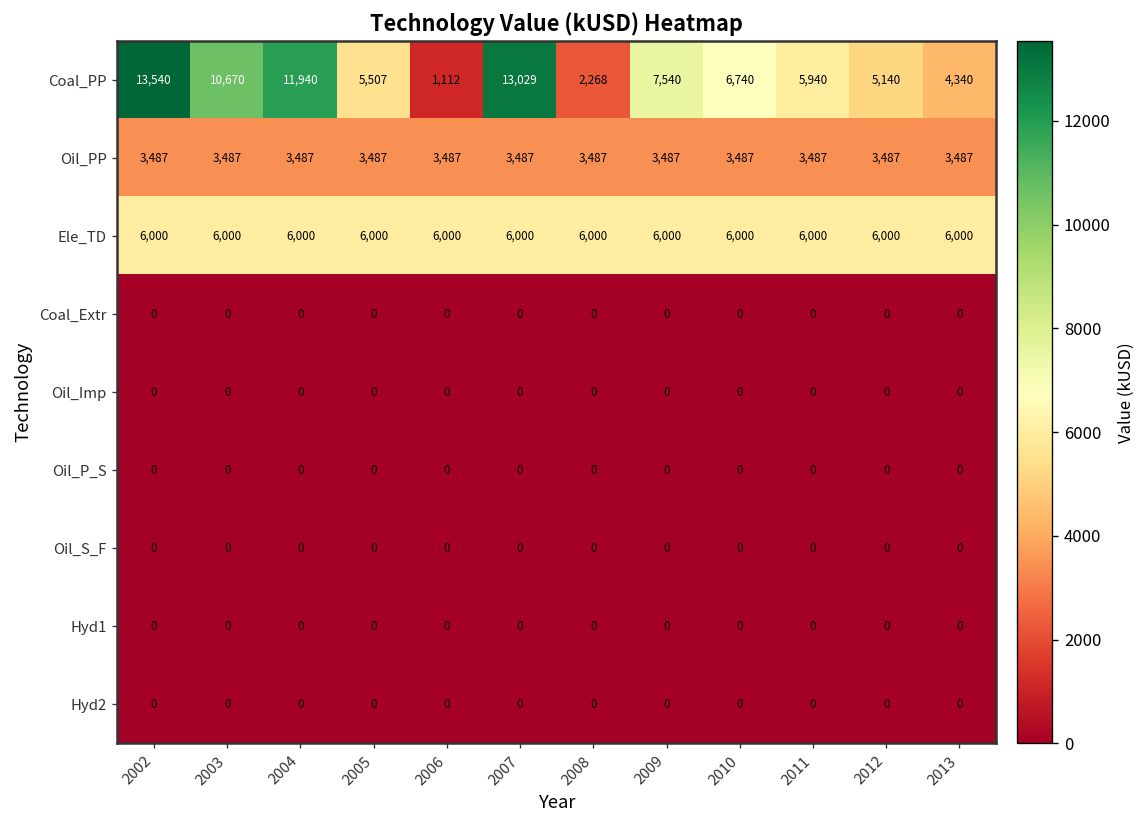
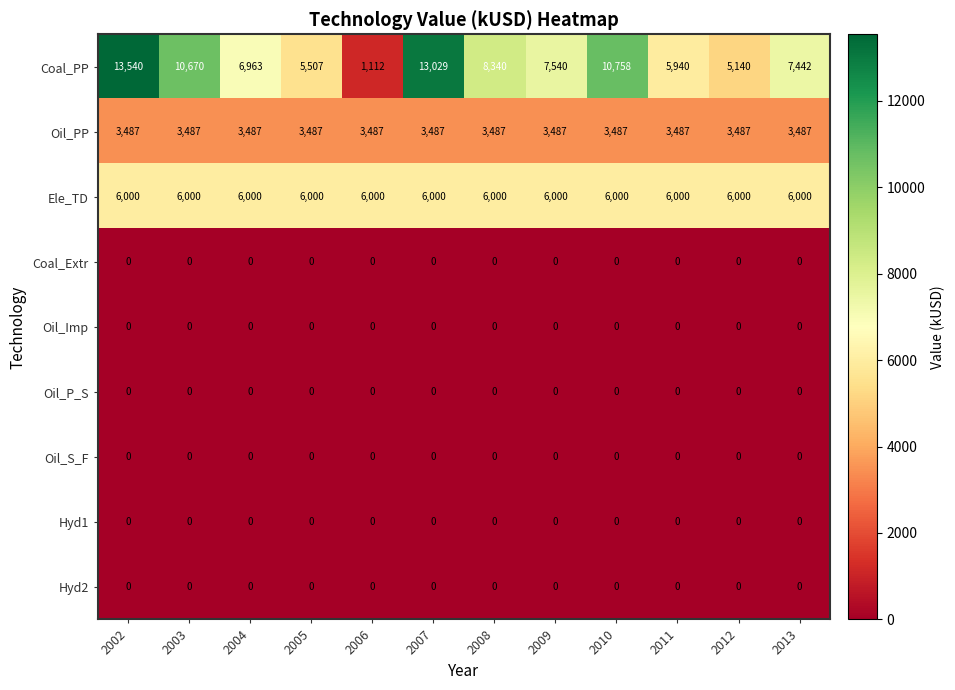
Coal_PP, 2004: 11,940 -> 6,963
Coal_PP, 2008: 2,268 -> 8,340
Coal_PP, 2010: 6,740 -> 10,758
Coal_PP, 2013: 4,340 -> 7,442
